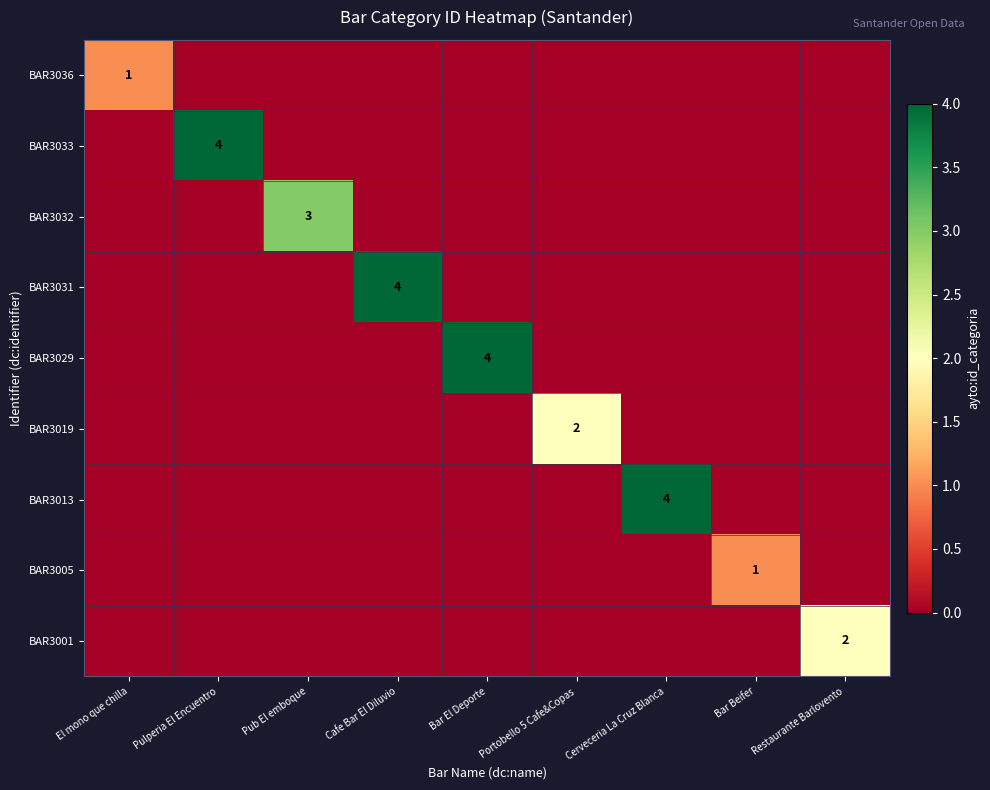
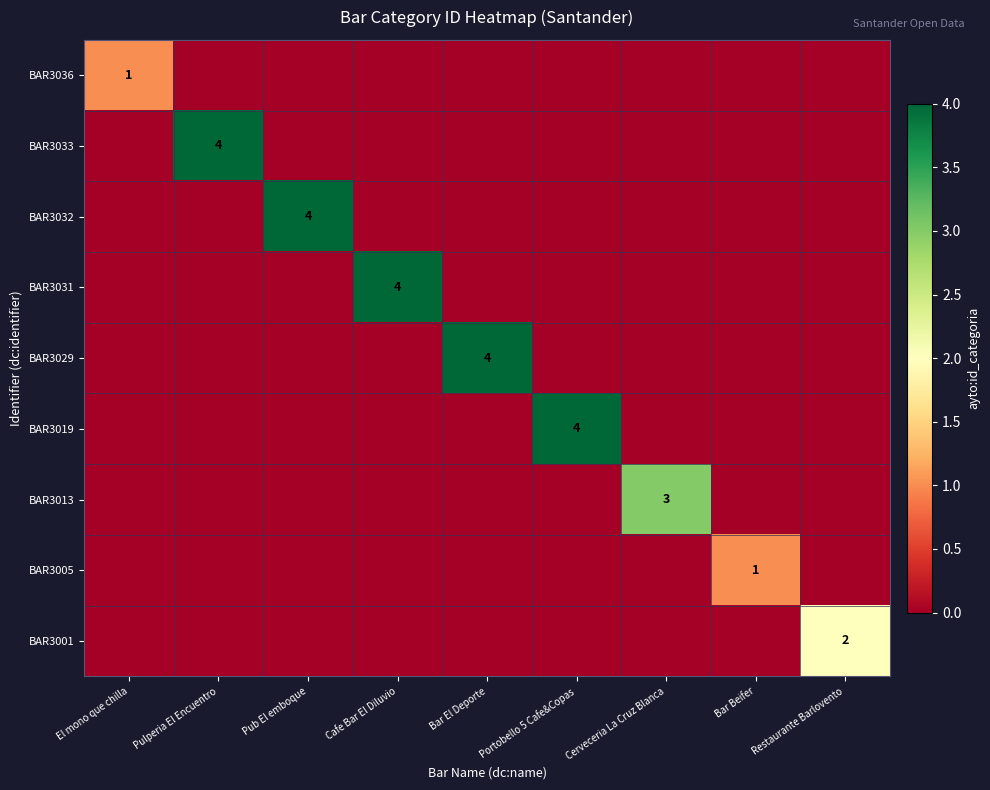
BAR3032, Pub El emboque: 3 -> 4
BAR3019, Portobello 5 Cafe&Copas: 2 -> 4
BAR3013, Cerveceria La Cruz Blanca: 4 -> 3
